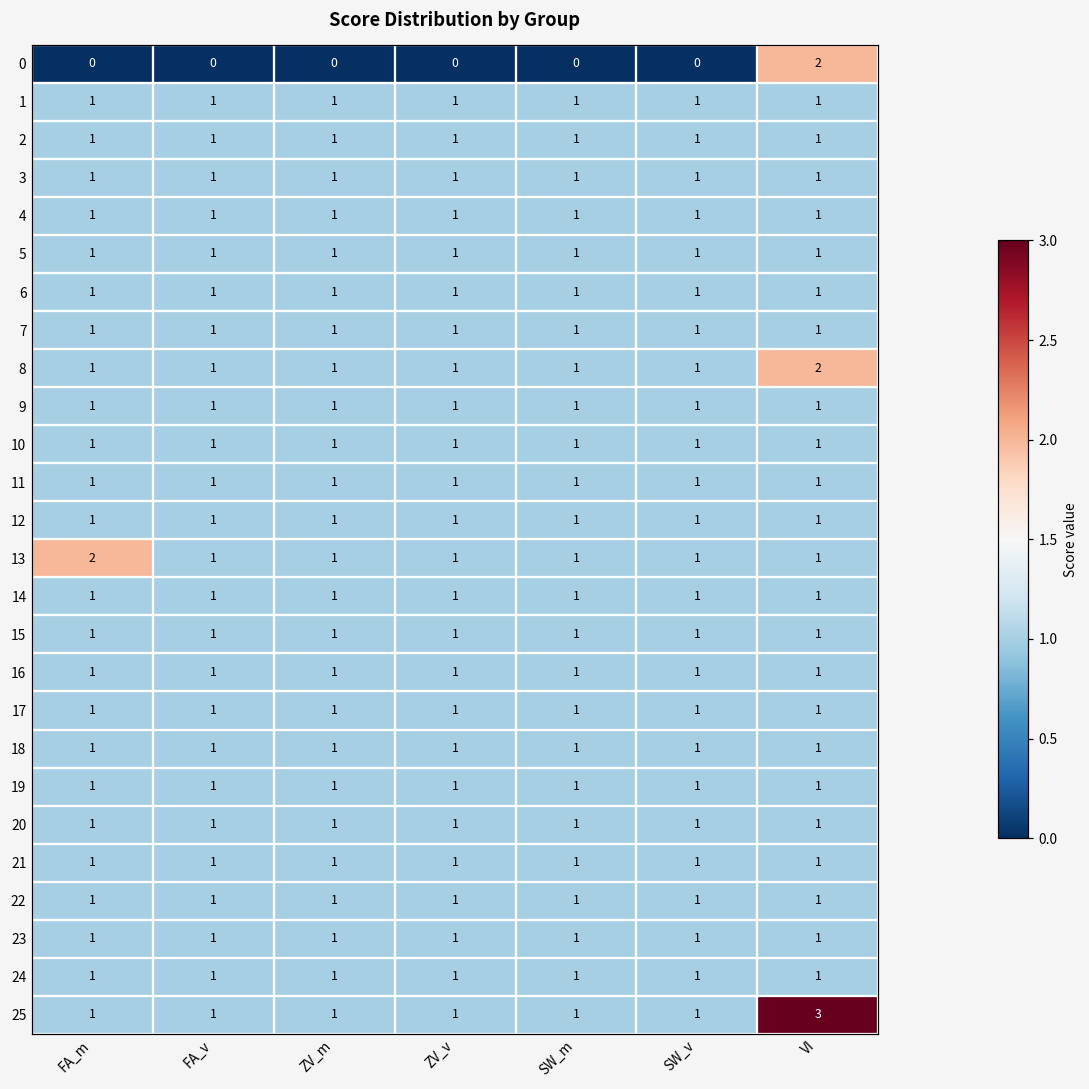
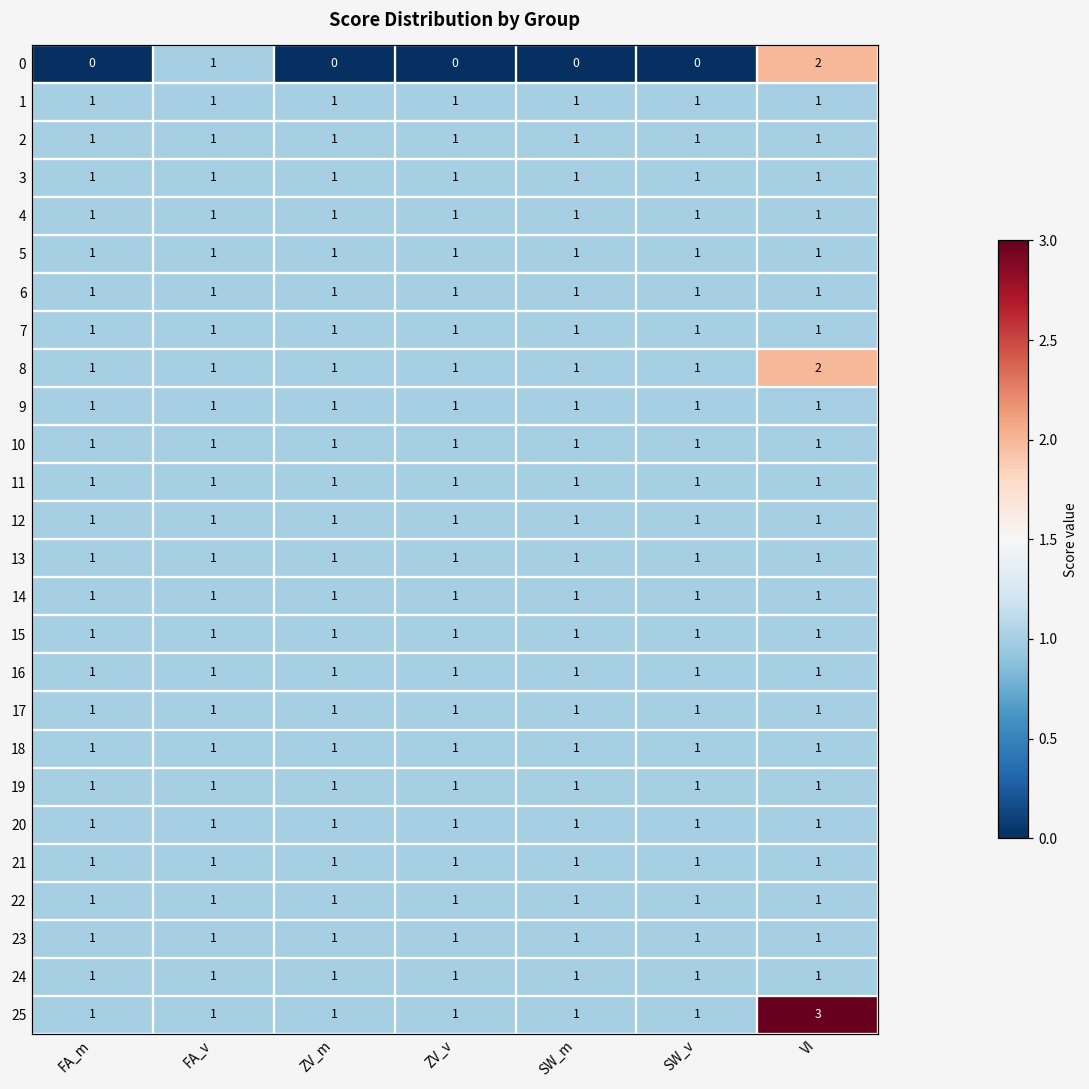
0, FA_v: 0 -> 1
13, FA_m: 2 -> 1
